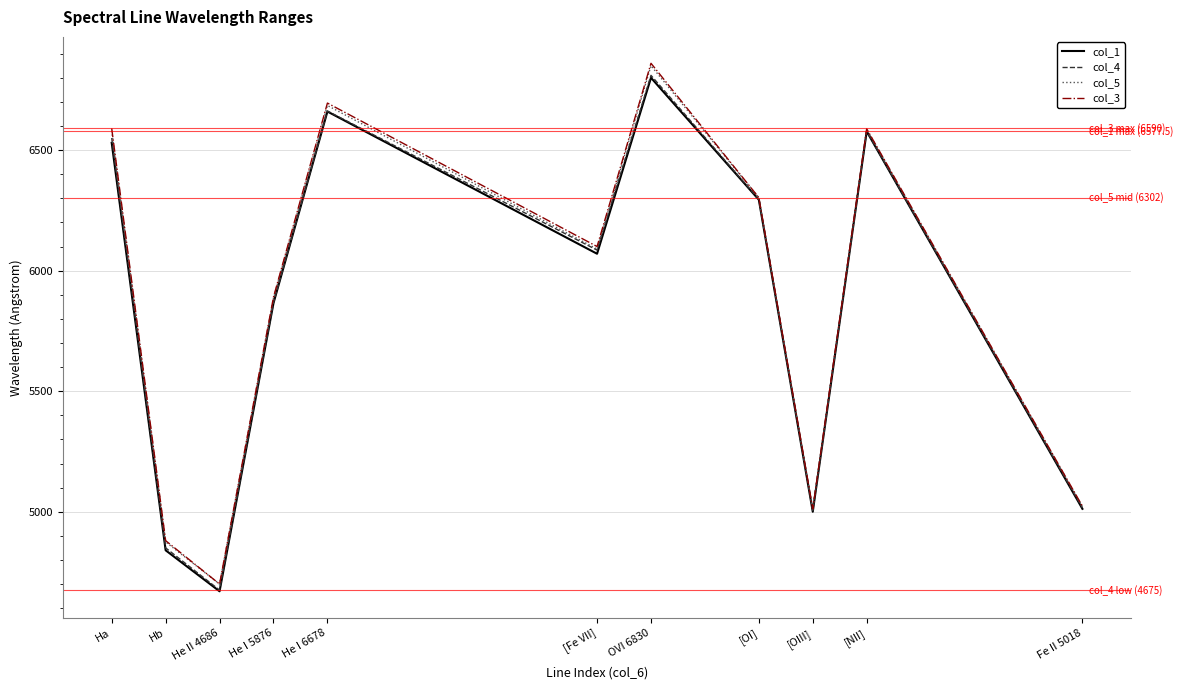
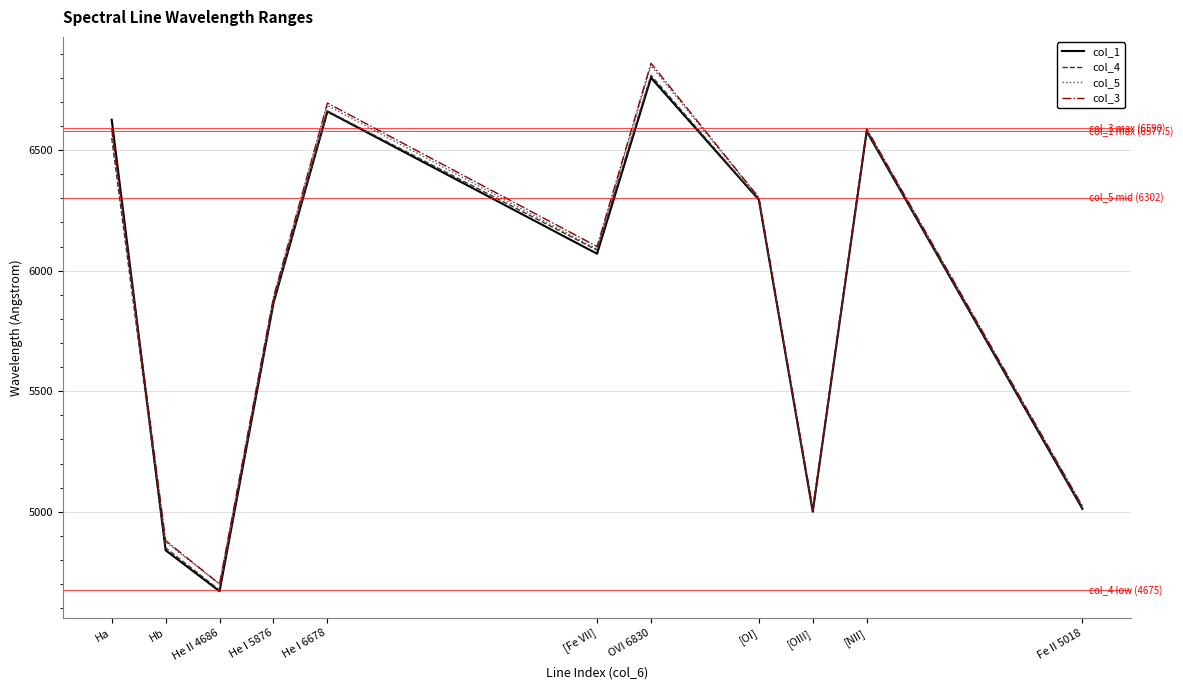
col_1, Ha: 6530 -> 6630
